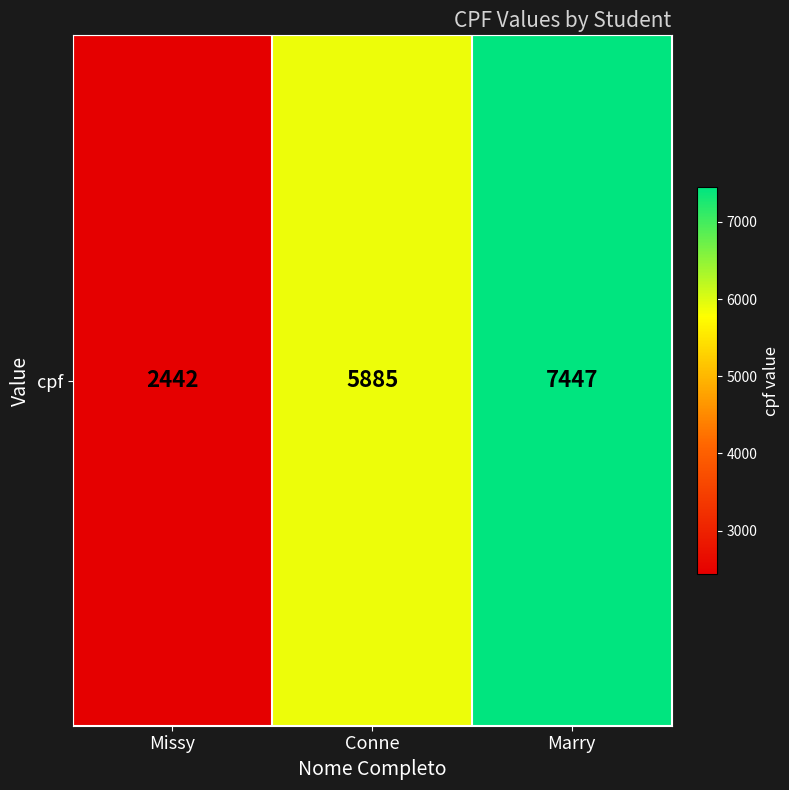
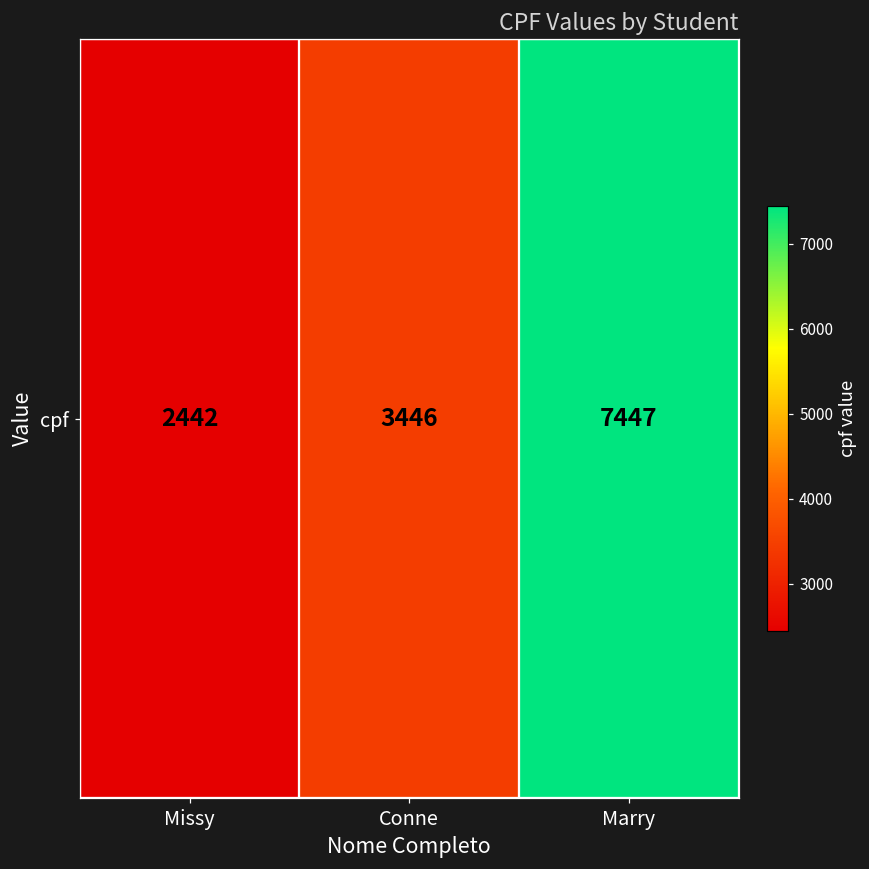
cpf, Conne: 5885 -> 3446
